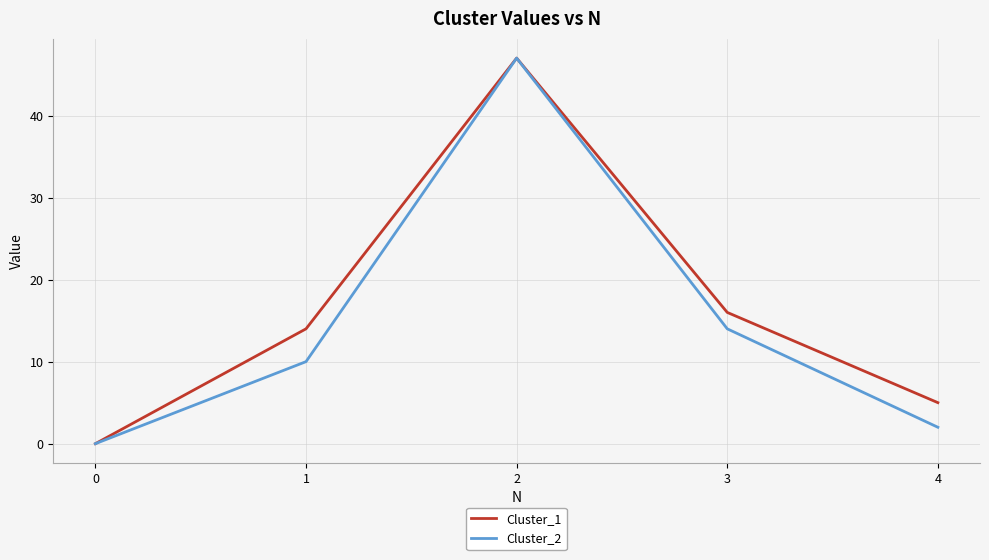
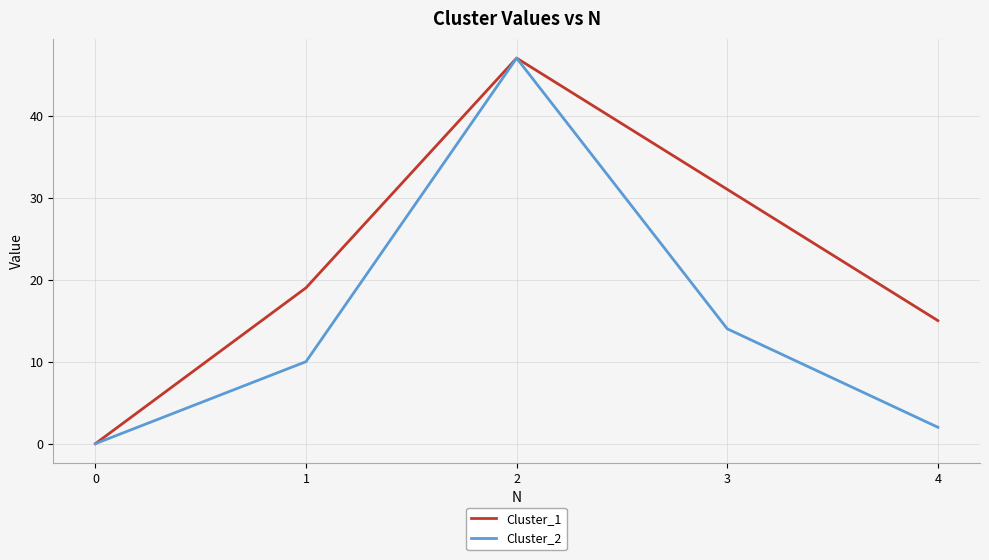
Cluster_1, 1: 14 -> 19
Cluster_1, 3: 16 -> 31
Cluster_1, 4: 5 -> 15
